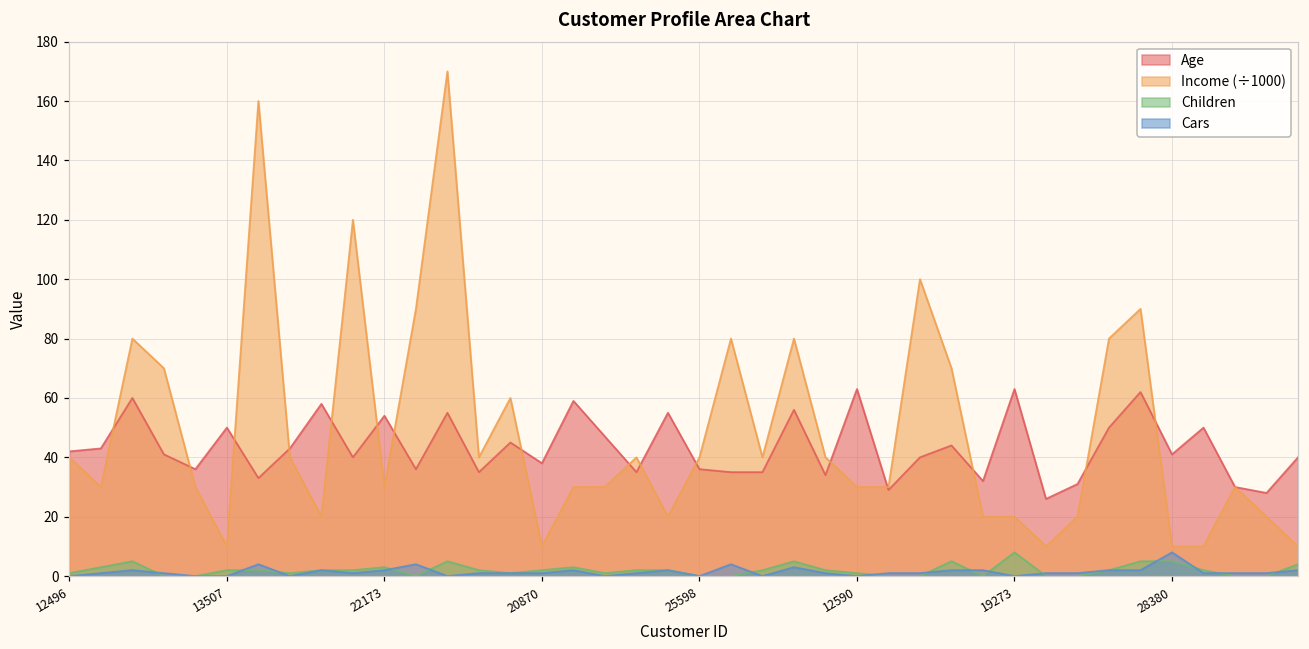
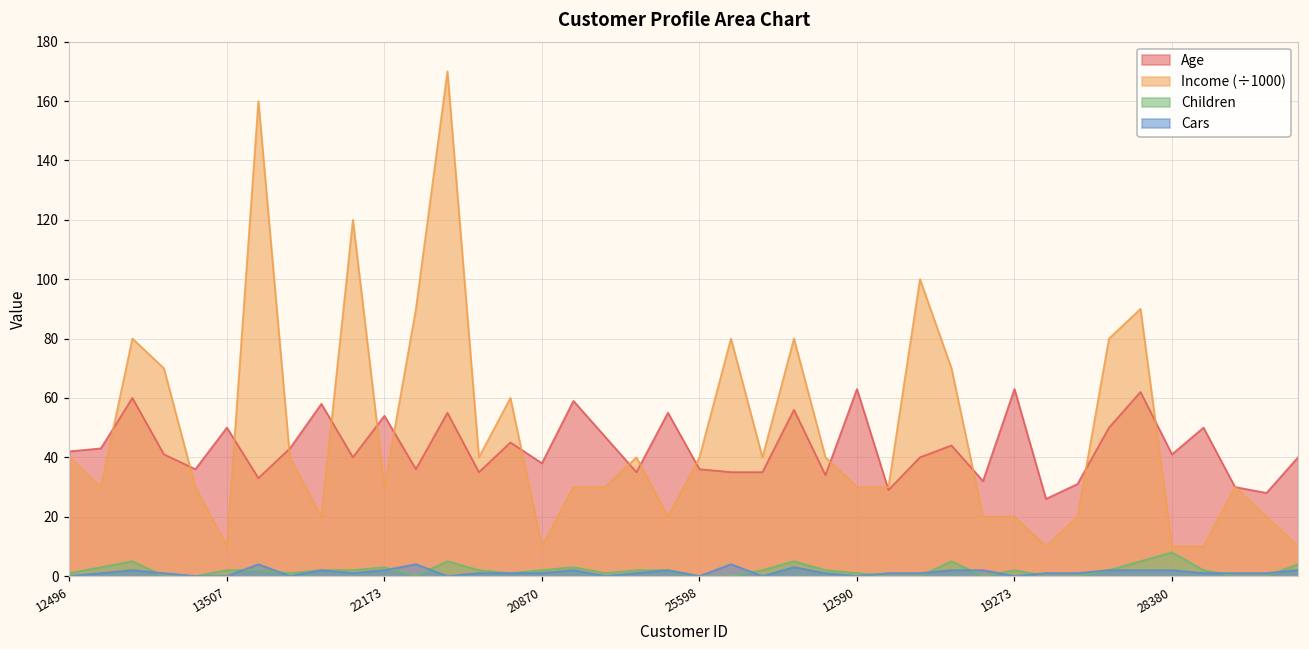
Children, 19273: 8 -> 2
Children, 28380: 5 -> 8
Cars, 28380: 8 -> 2
